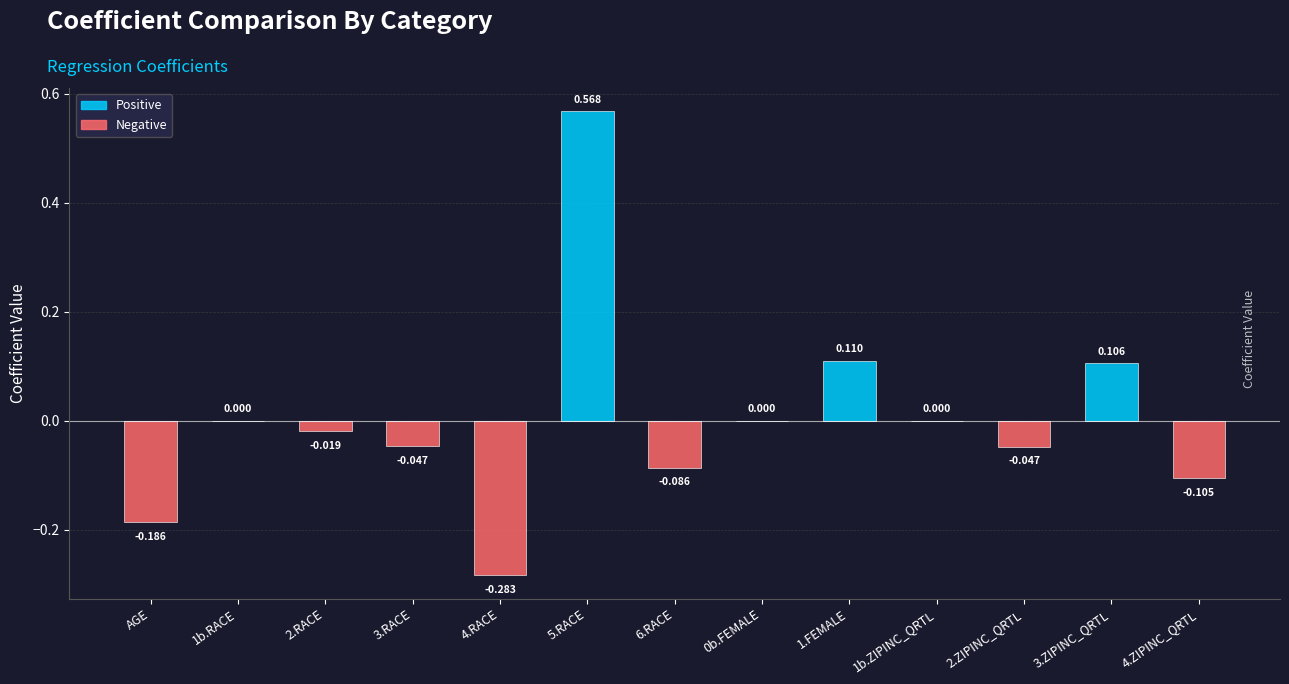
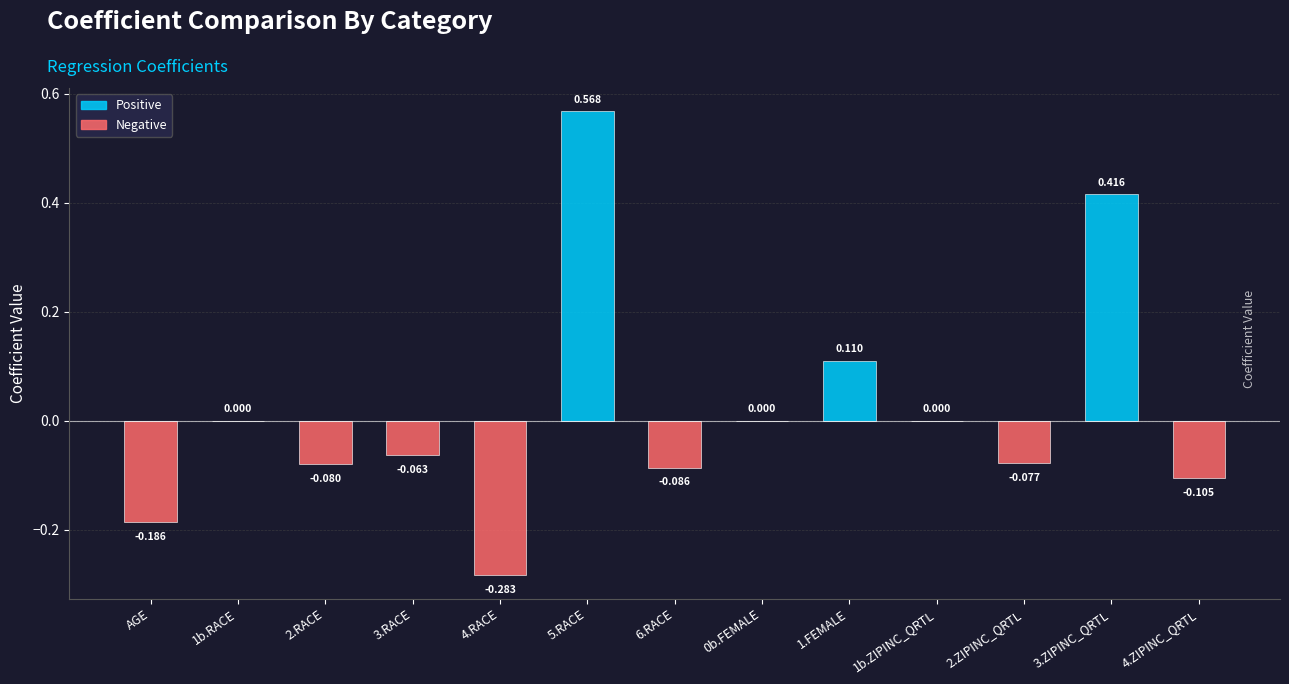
2.RACE: -0.019 -> -0.080
3.RACE: -0.047 -> -0.063
2.ZIPINC_QRTL: -0.047 -> -0.077
3.ZIPINC_QRTL: 0.106 -> 0.416
